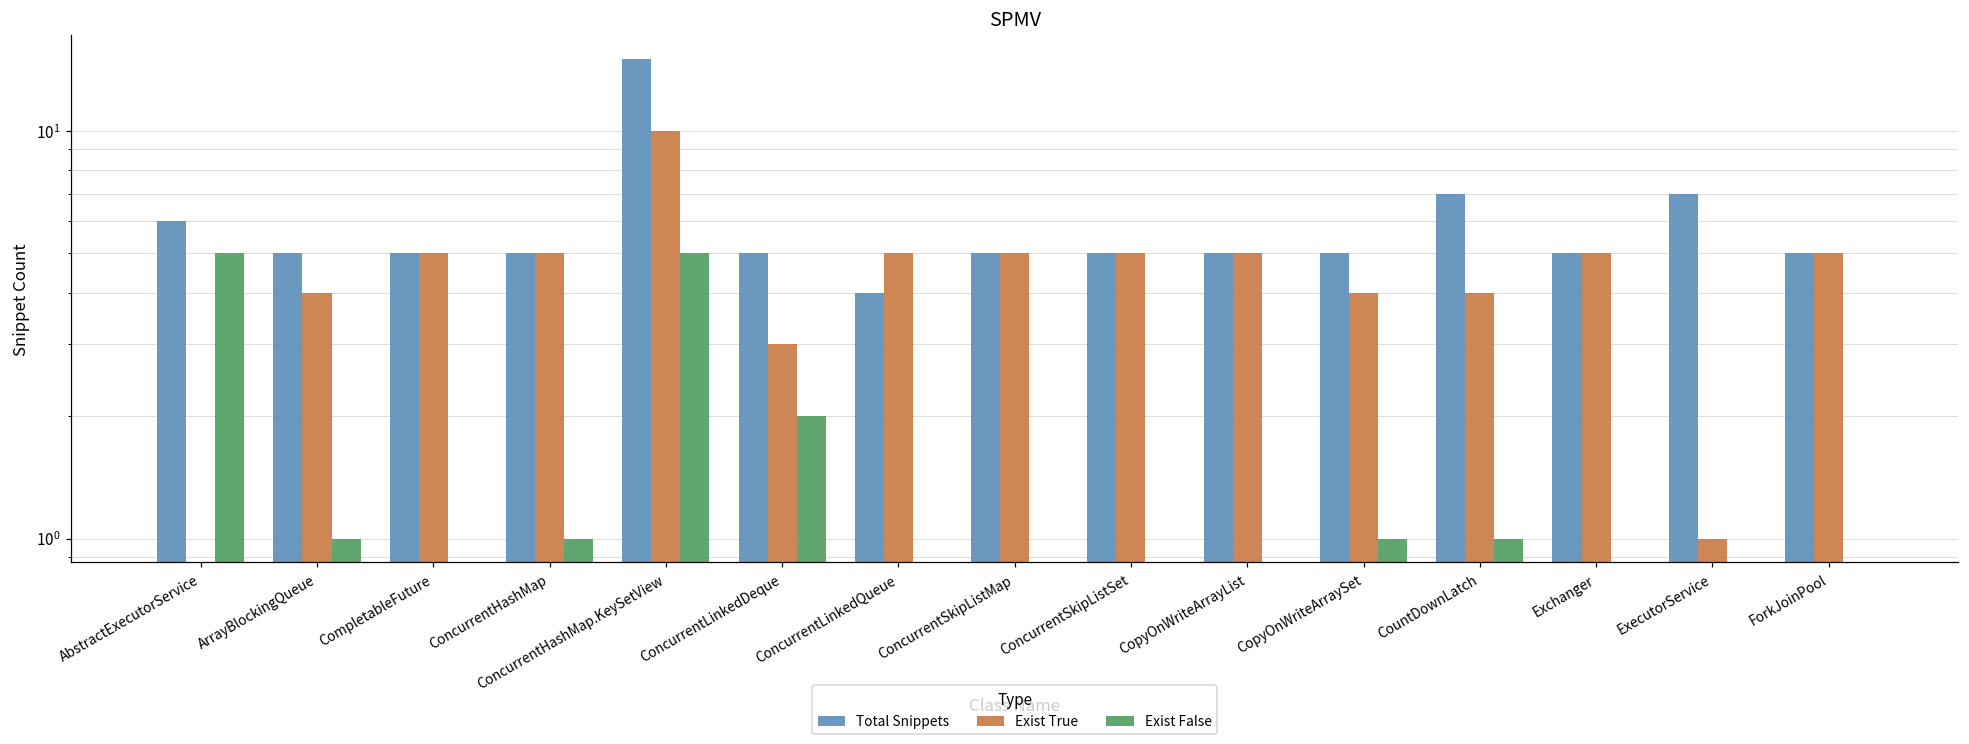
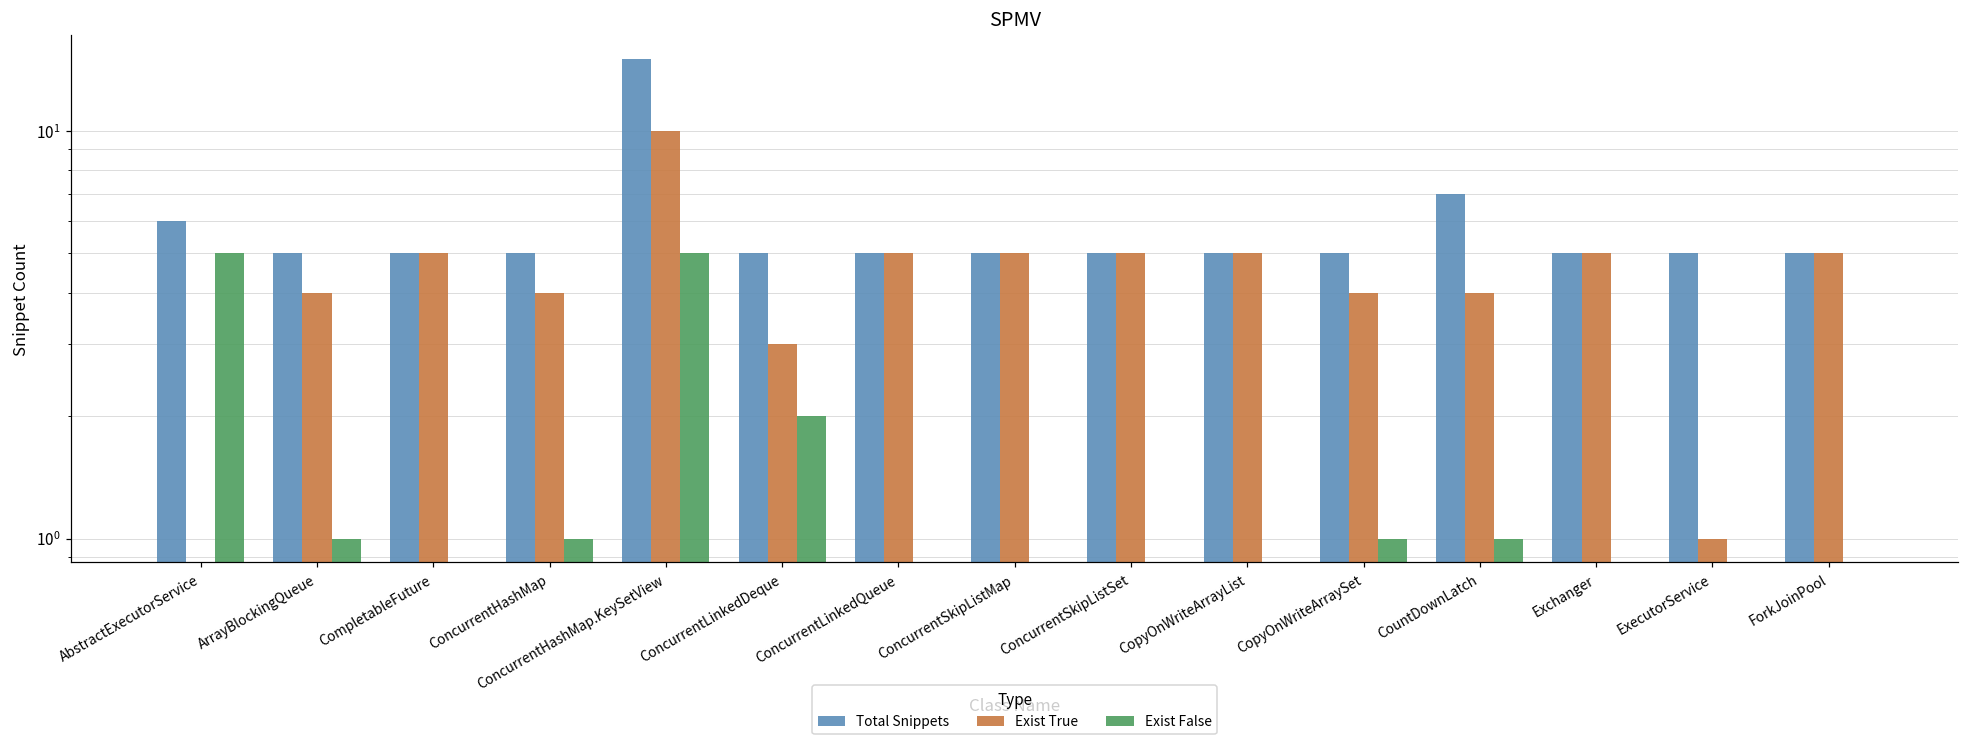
Exist True, ConcurrentHashMap: 5 -> 4
Total Snippets, ConcurrentLinkedQueue: 4 -> 5
Total Snippets, ExecutorService: 7 -> 5
